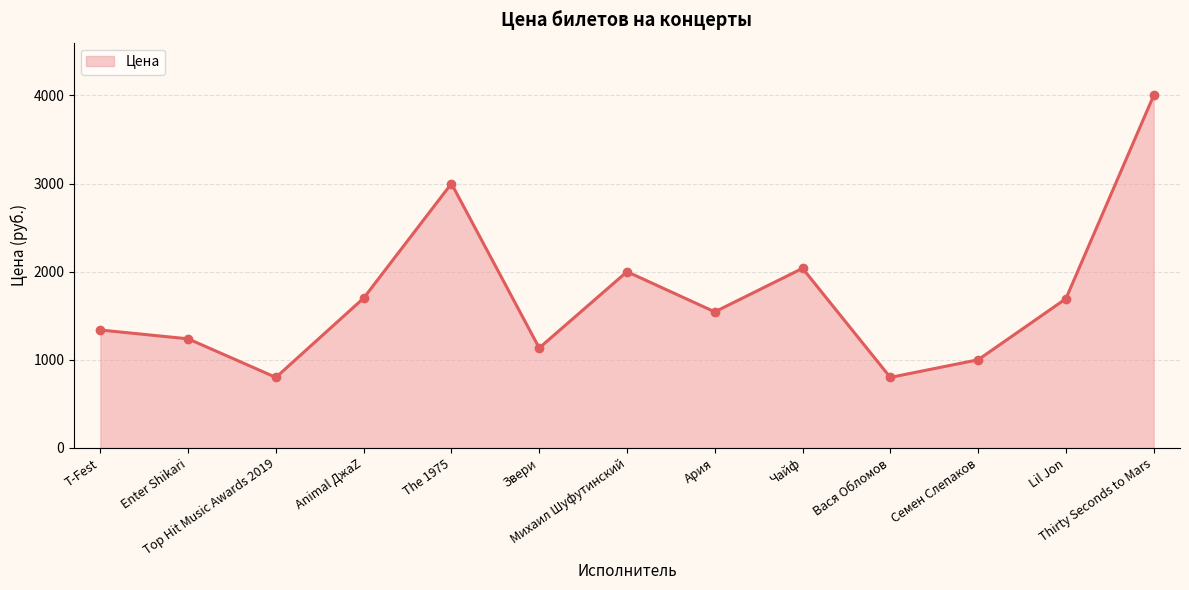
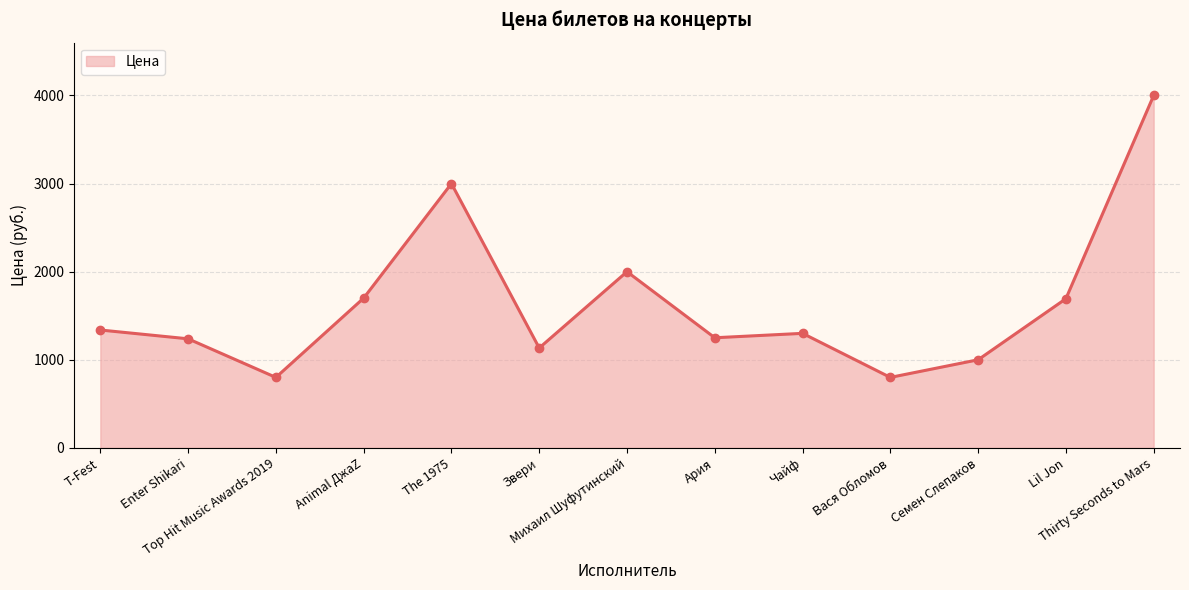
Ария: 1500 -> 1300
Чайф: 2000 -> 1300
